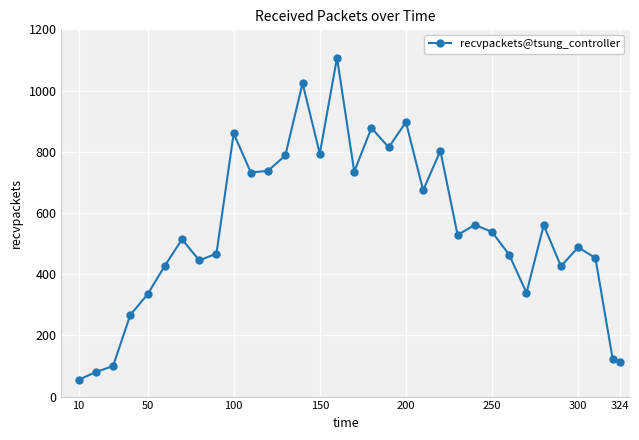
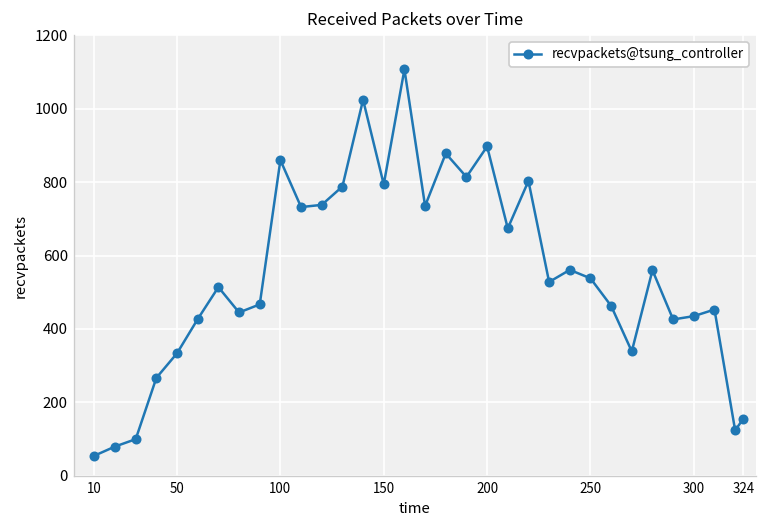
300: 490 -> 440
324: 110 -> 160
